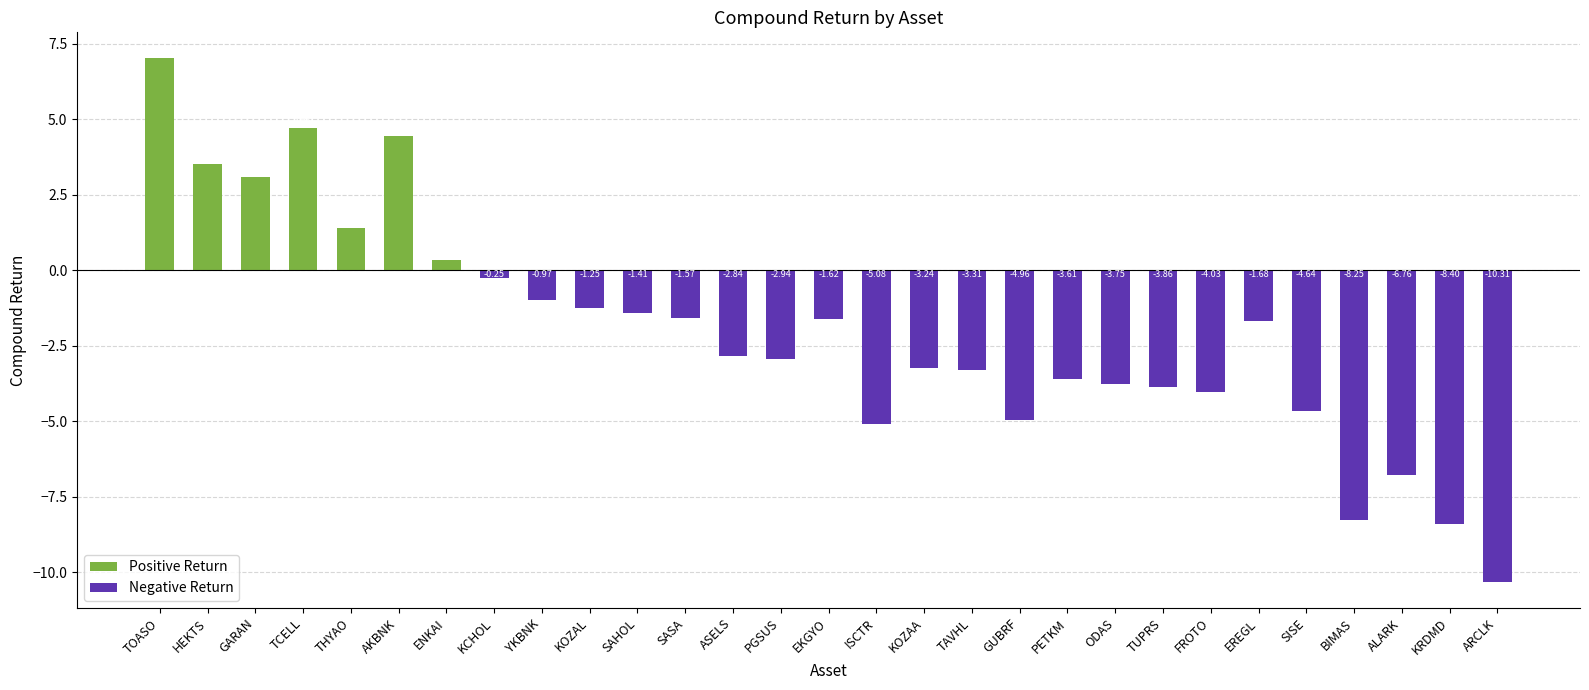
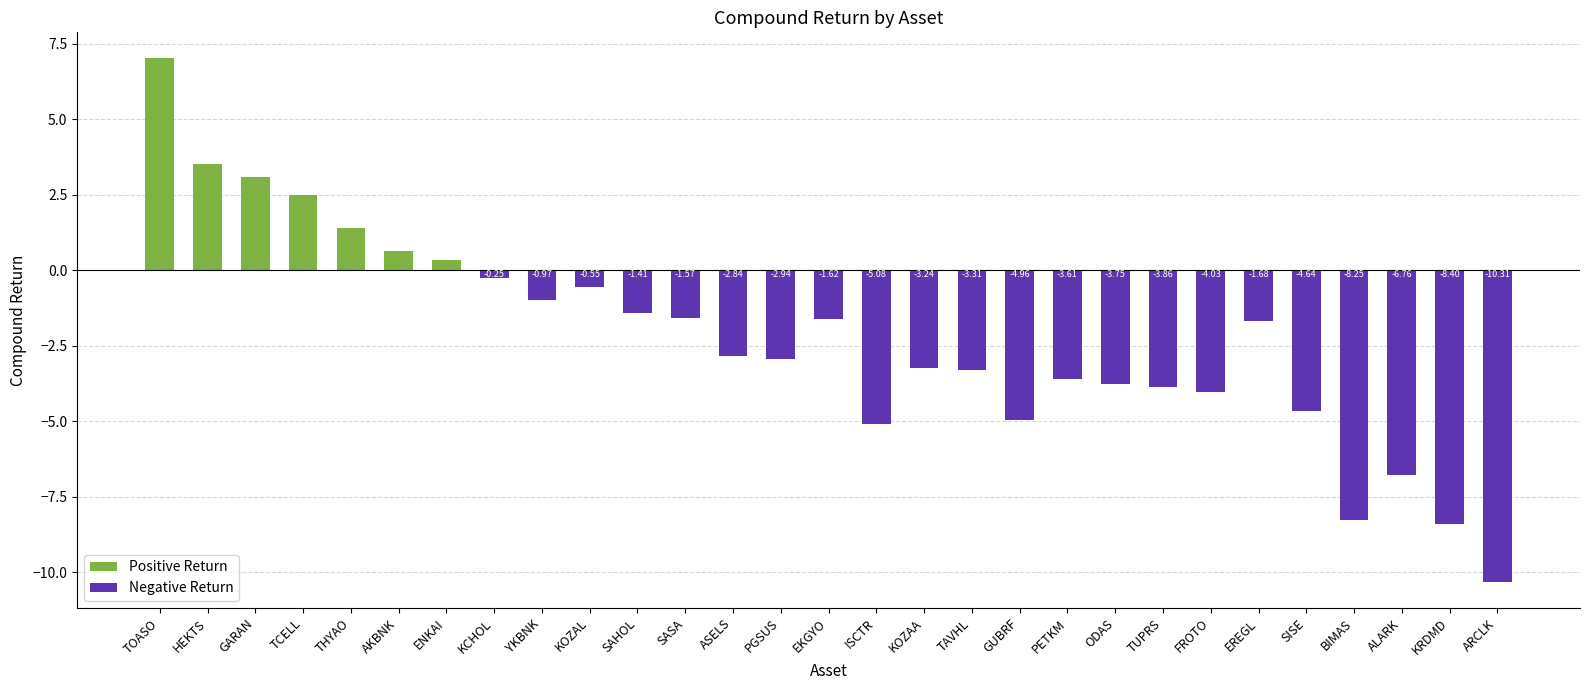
TCELL: 4.7 -> 2.5
AKBNK: 4.4 -> 0.6
KOZAL: -1.25 -> -0.55
